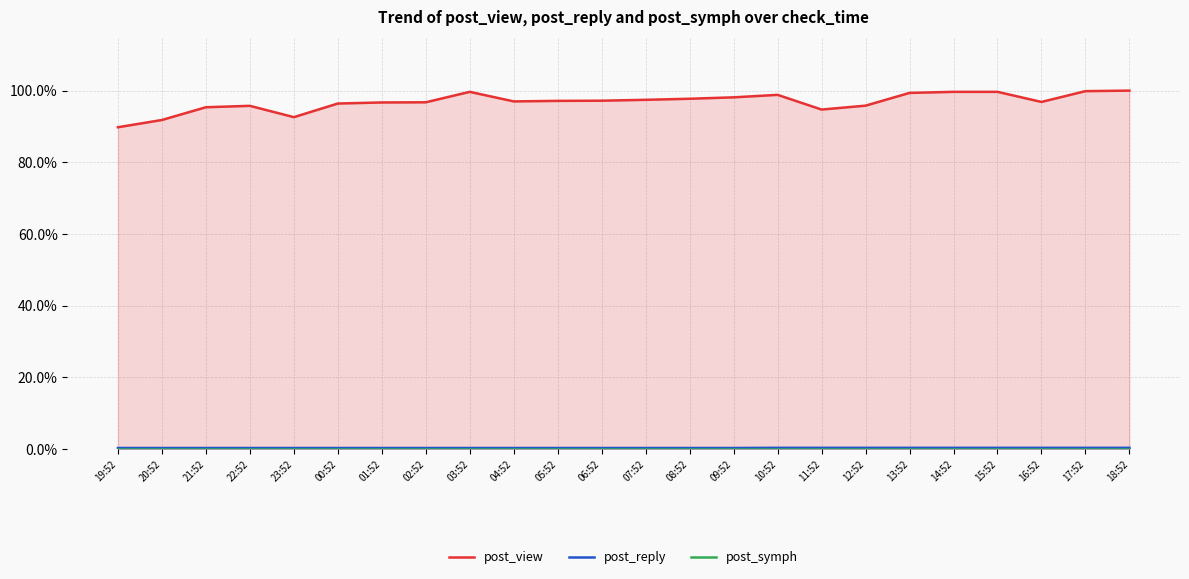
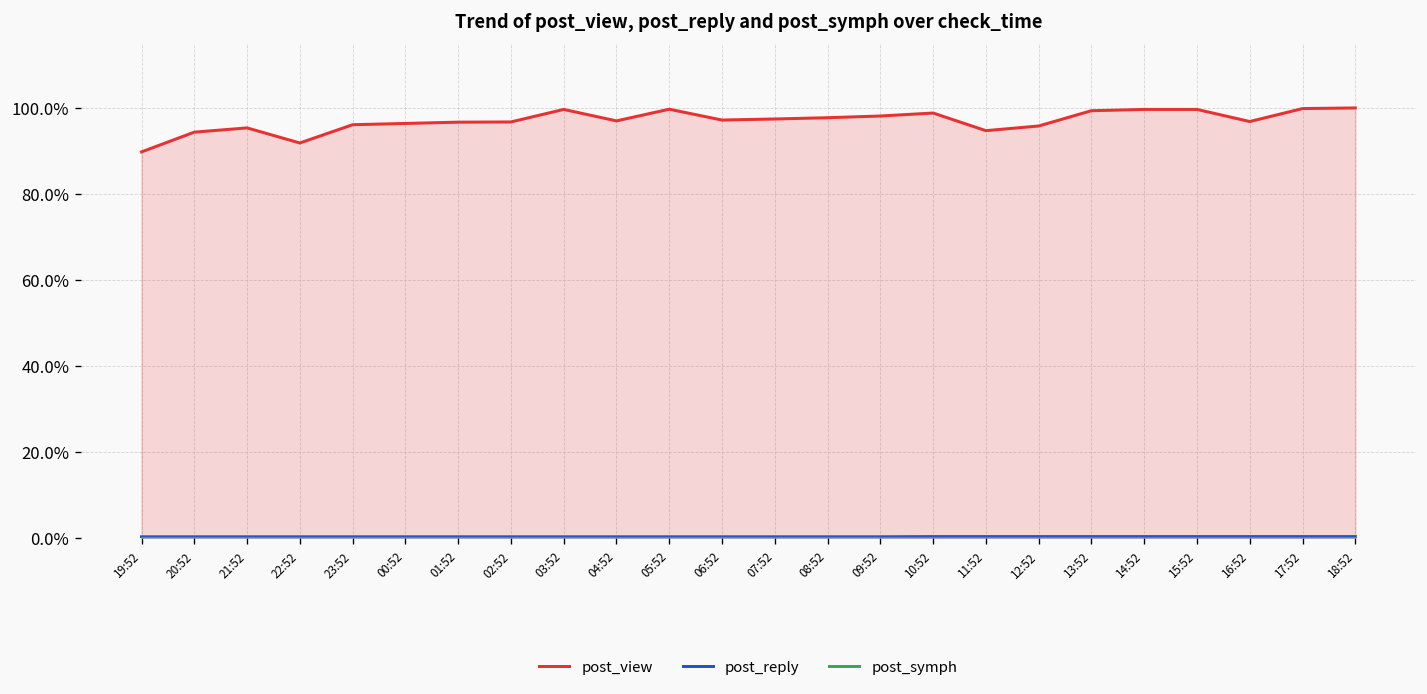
post_view, 20:52: 92% -> 94%
post_view, 22:52: 96% -> 92%
post_view, 23:52: 93% -> 96%
post_view, 05:52: 97% -> 100%
